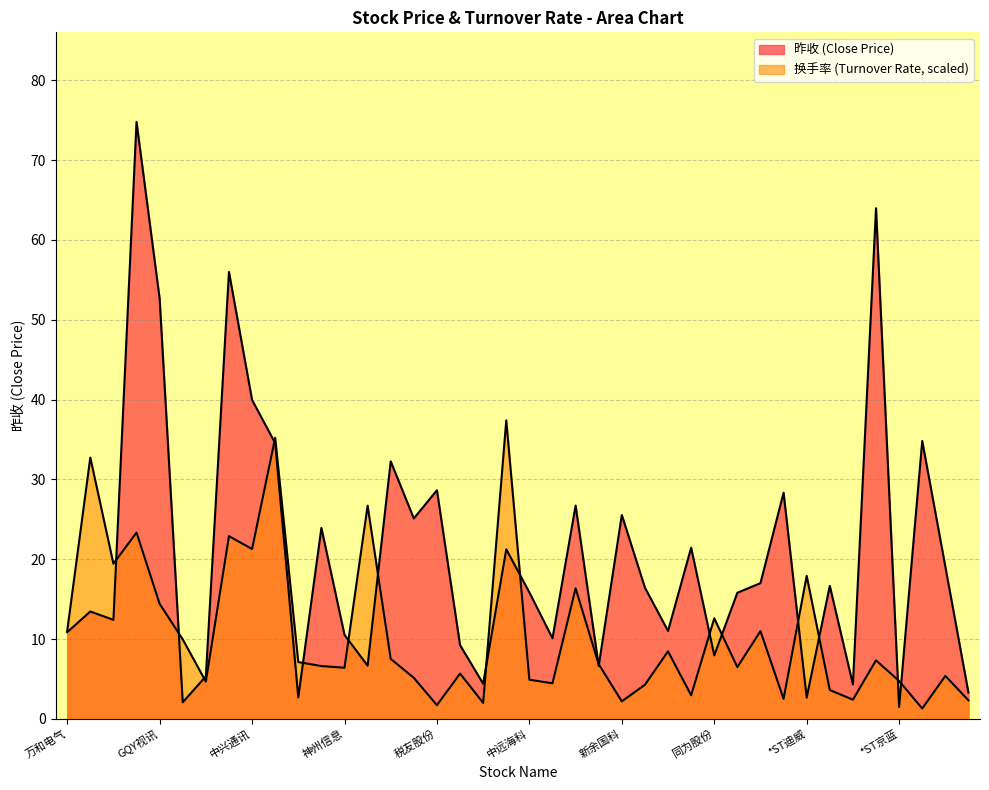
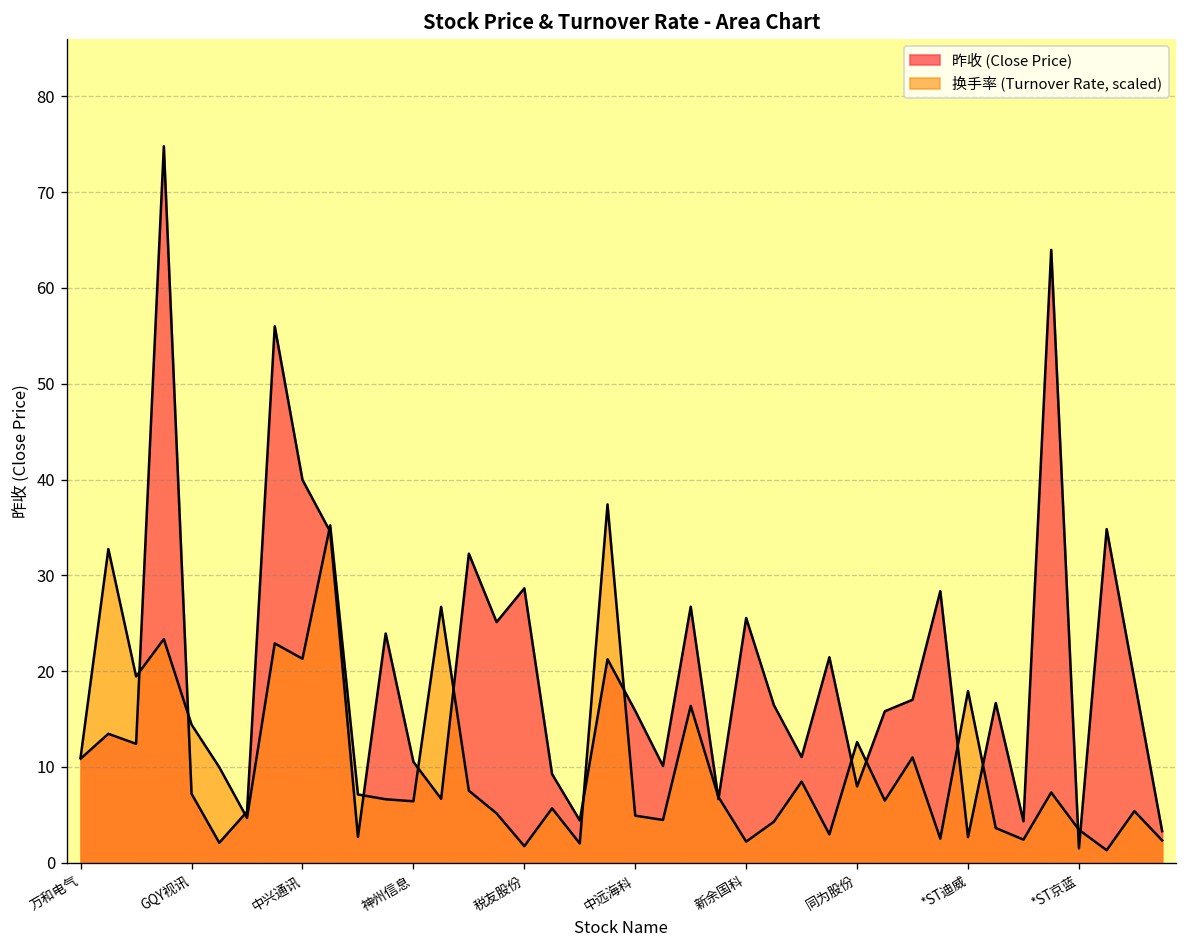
昨收 (Close Price), GQY视讯: 53 -> 7
换手率 (Turnover Rate, scaled), *ST京蓝: 5 -> 3
